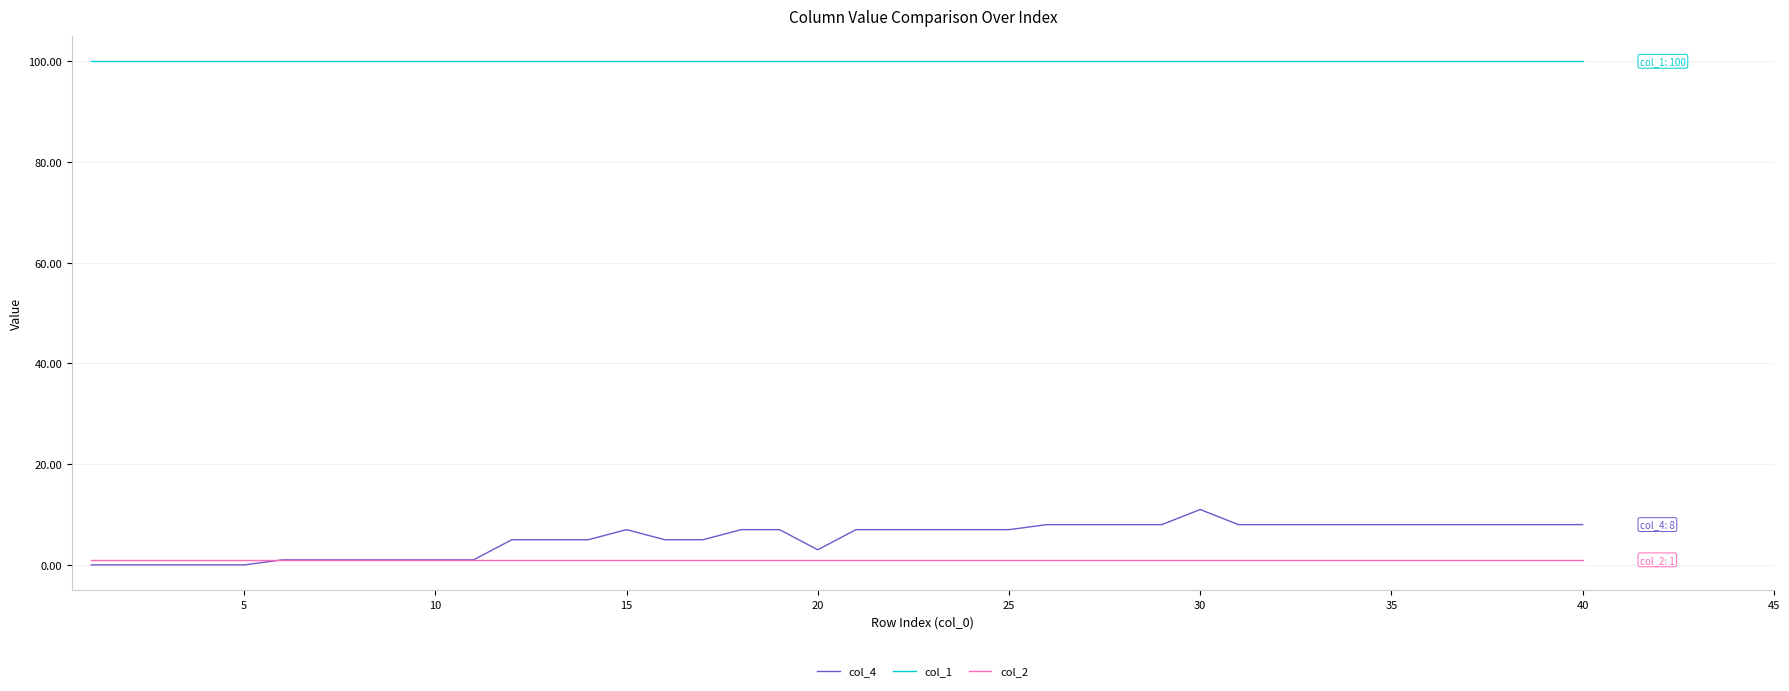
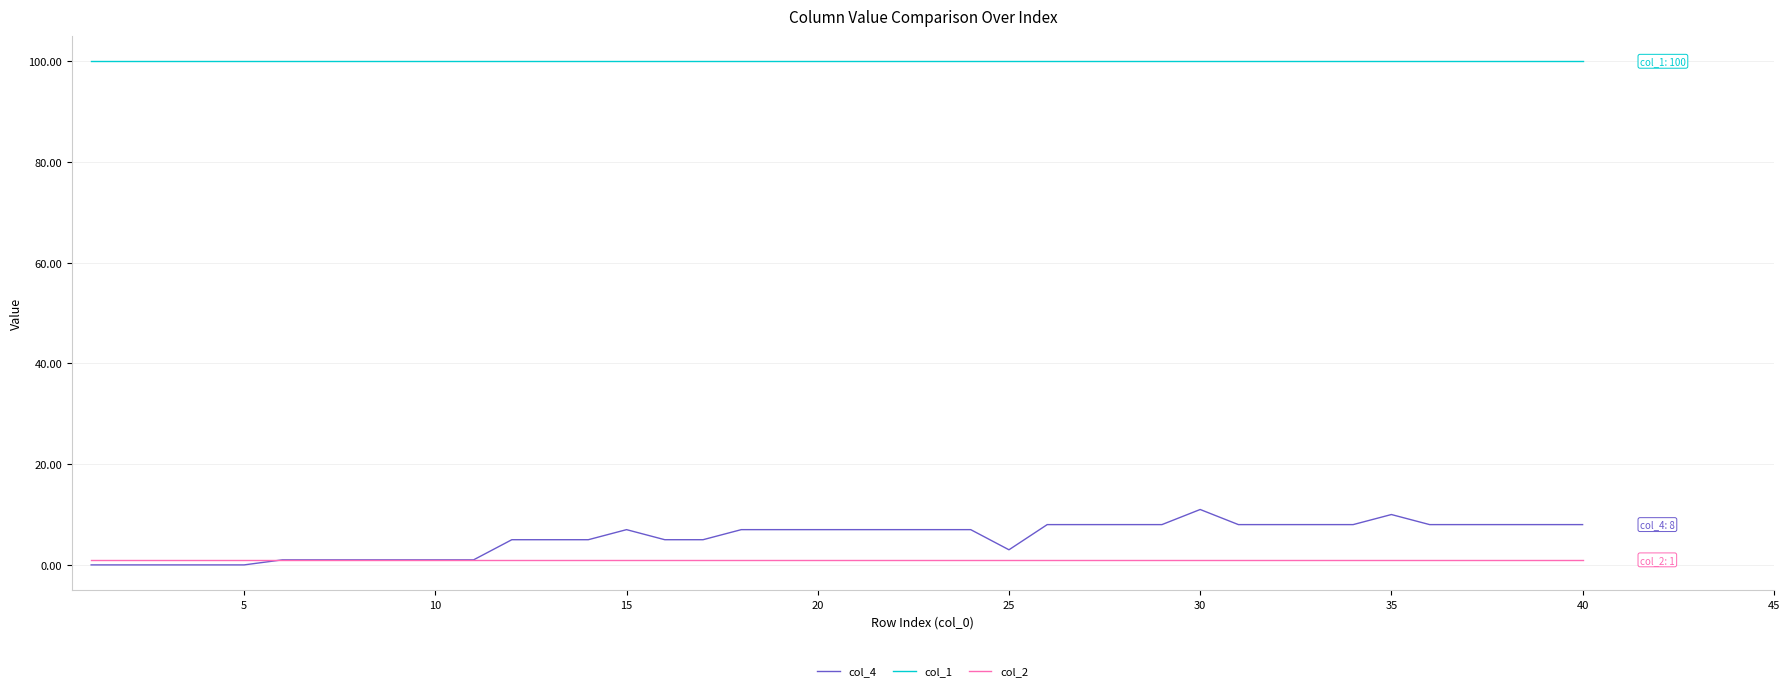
col_4, 20: 3 -> 7
col_4, 25: 7 -> 3
col_4, 35: 8 -> 10
